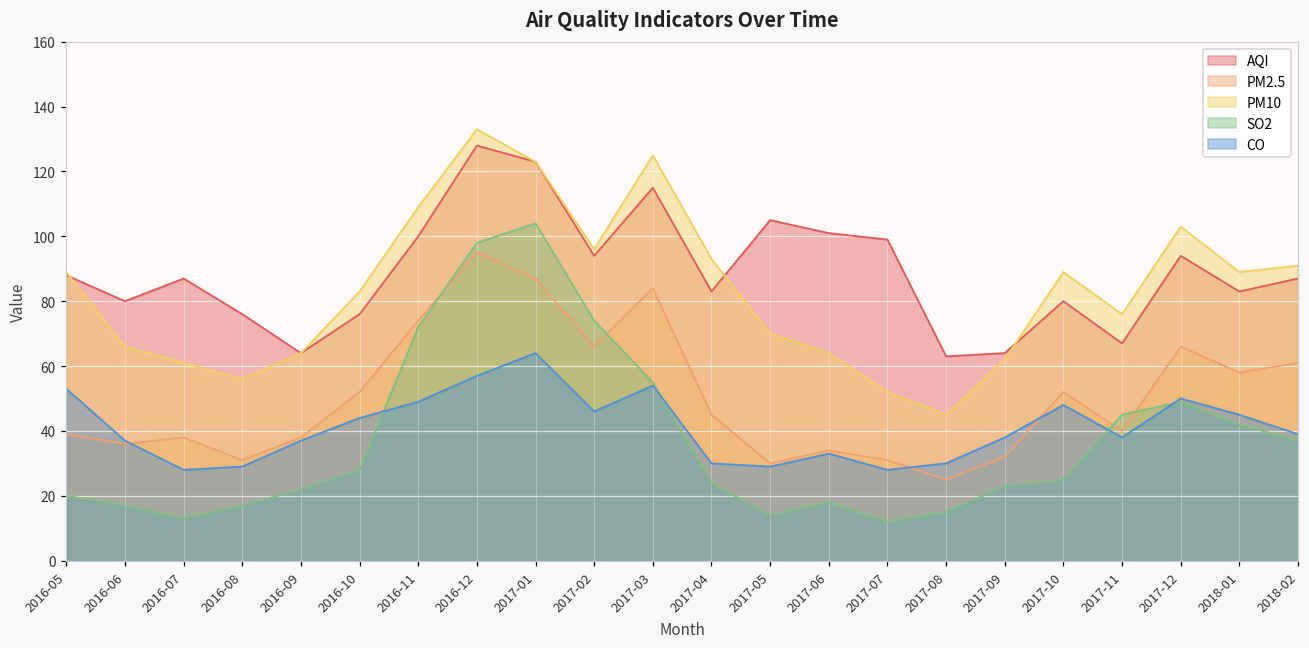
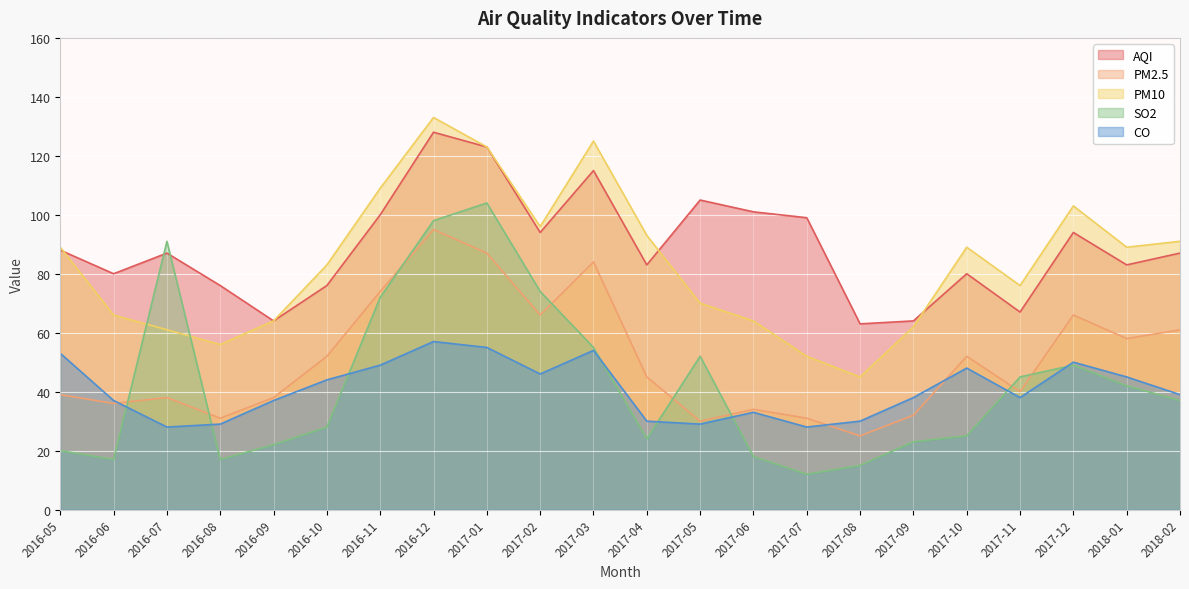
SO2, 2016-07: 13 -> 91
CO, 2017-01: 64 -> 55
SO2, 2017-05: 14 -> 52
